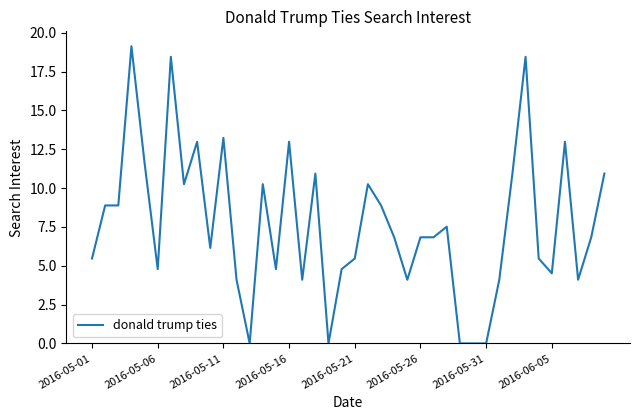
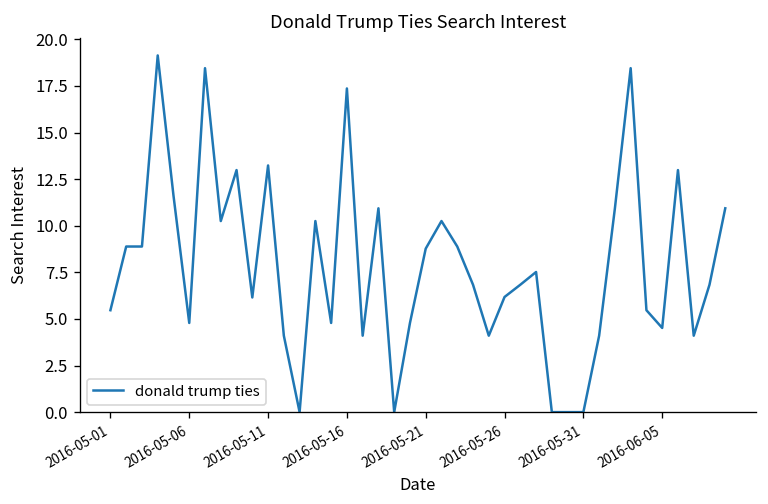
2016-05-16: 13.0 -> 17.4
2016-05-21: 5.5 -> 8.8
2016-05-26: 6.8 -> 6.2
